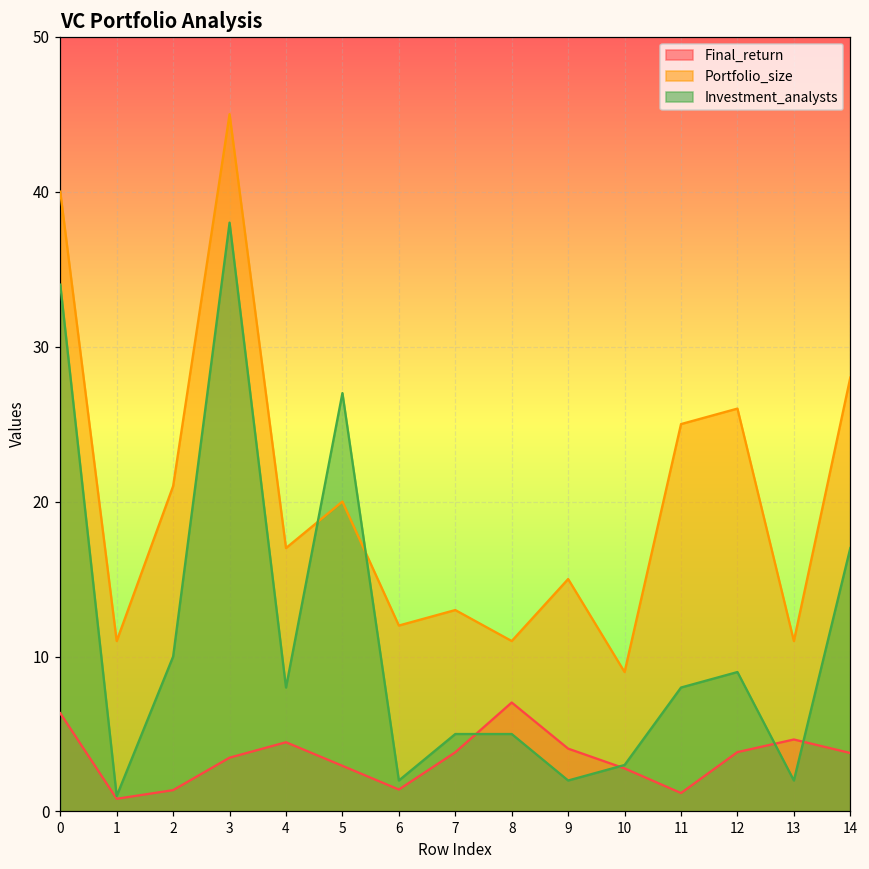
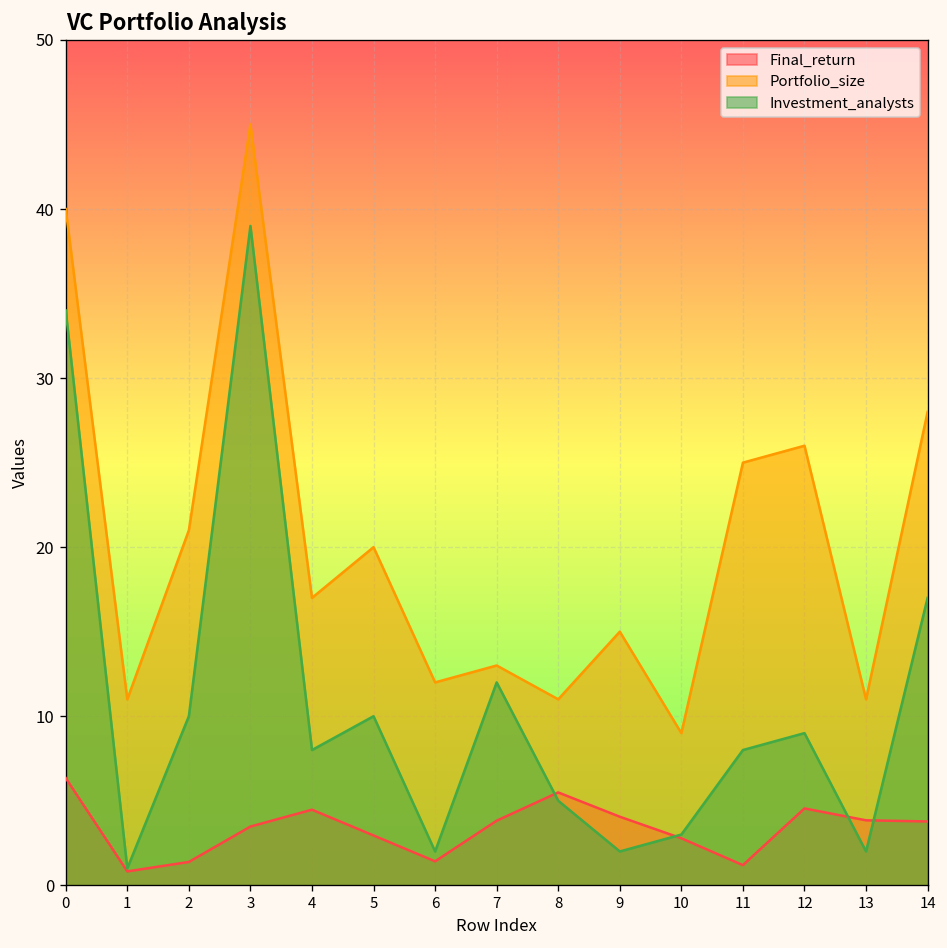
Investment_analysts, 3: 38 -> 39
Investment_analysts, 5: 27 -> 10
Investment_analysts, 7: 5 -> 12
Final_return, 8: 7.0 -> 5.5
Final_return, 12: 3.8 -> 4.5
Final_return, 13: 4.6 -> 3.8
